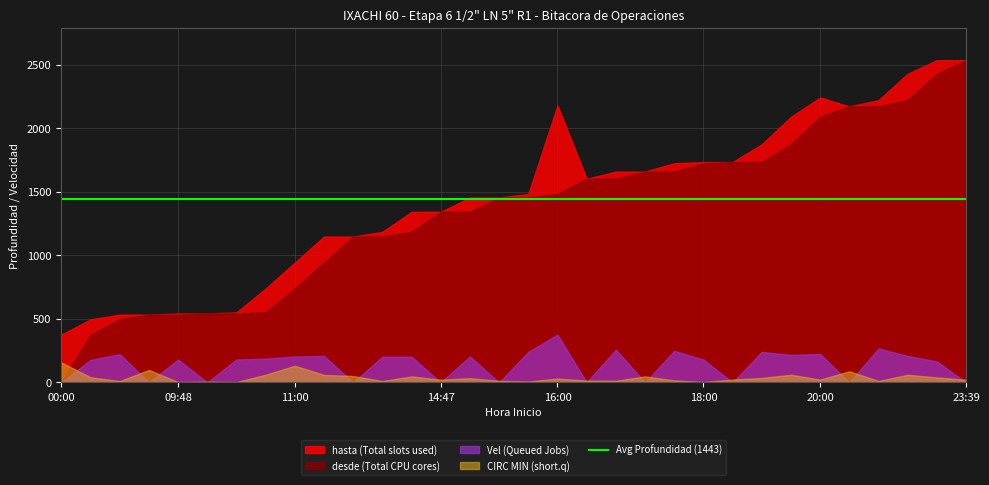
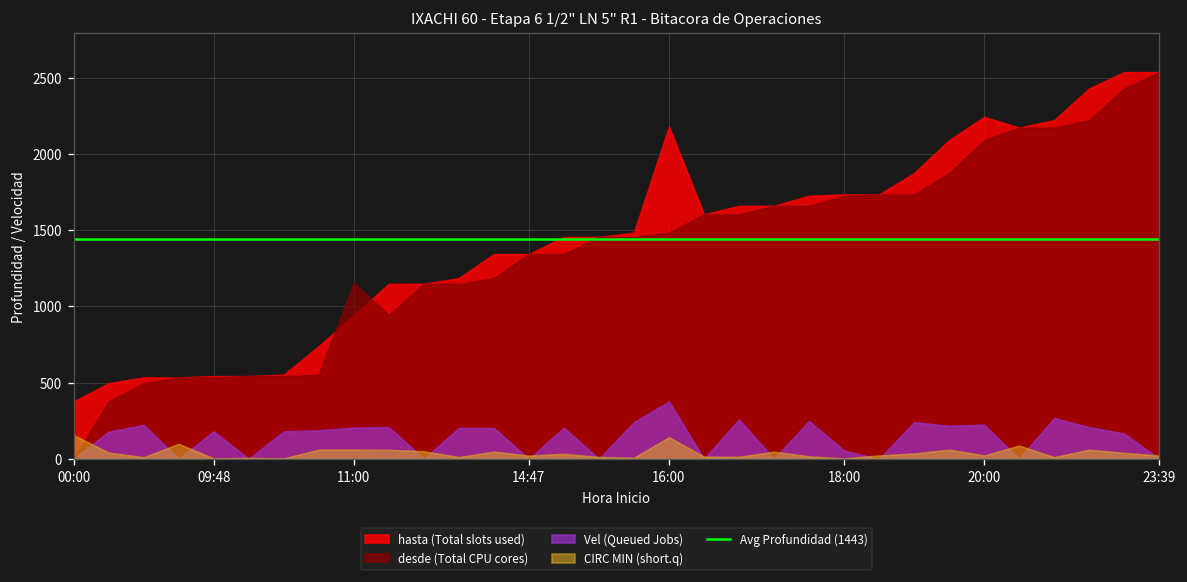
desde (Total CPU cores), 11:00: 740 -> 1150
CIRC MIN (short.q), 11:00: 130 -> 60
CIRC MIN (short.q), 16:00: 30 -> 140
Vel (Queued Jobs), 18:00: 180 -> 50
